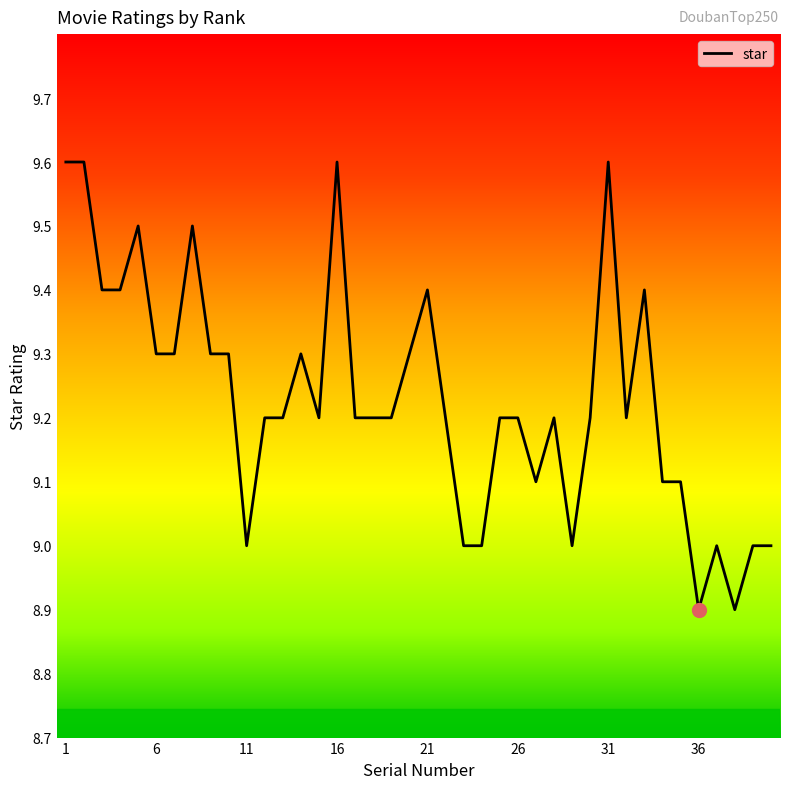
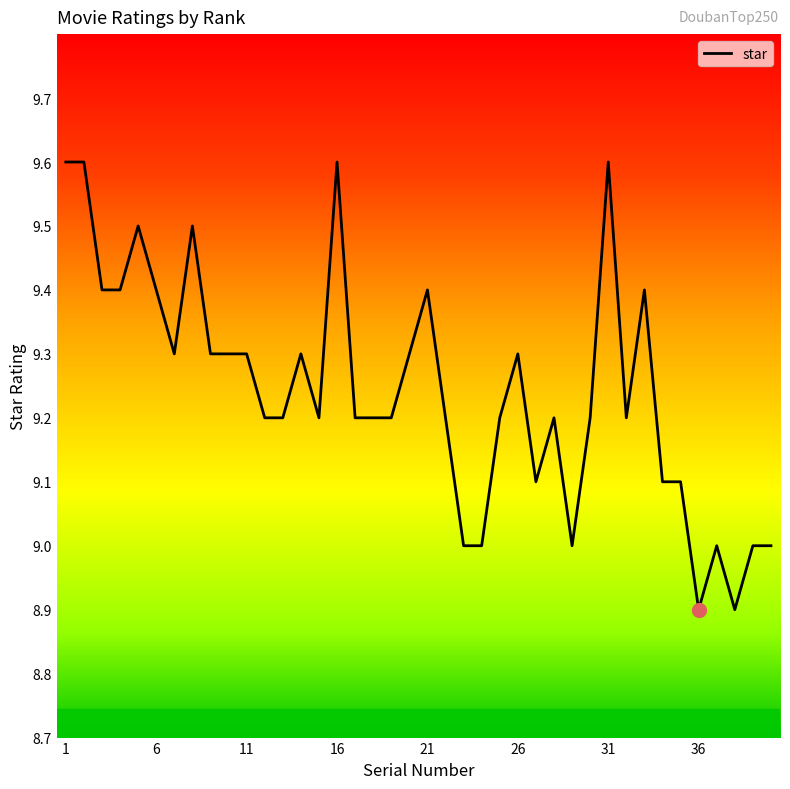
star, 6: 9.3 -> 9.4
star, 11: 9.0 -> 9.3
star, 26: 9.2 -> 9.3
